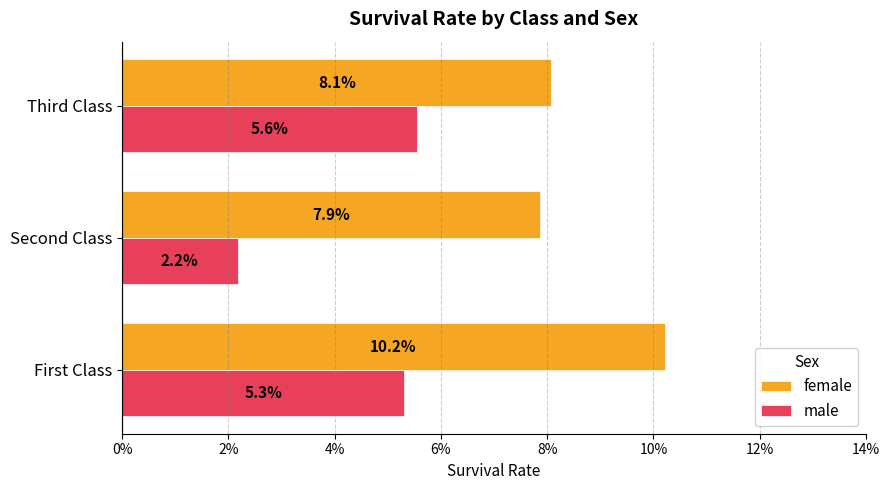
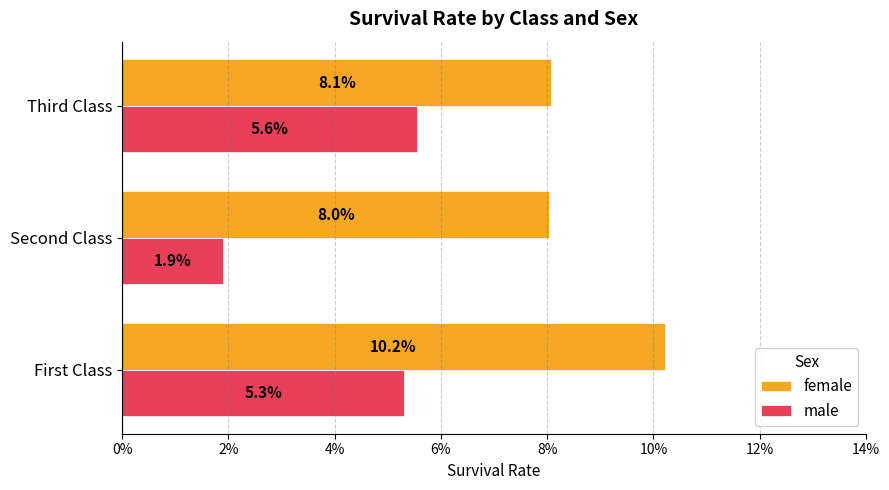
female, Second Class: 7.9% -> 8.0%
male, Second Class: 2.2% -> 1.9%
